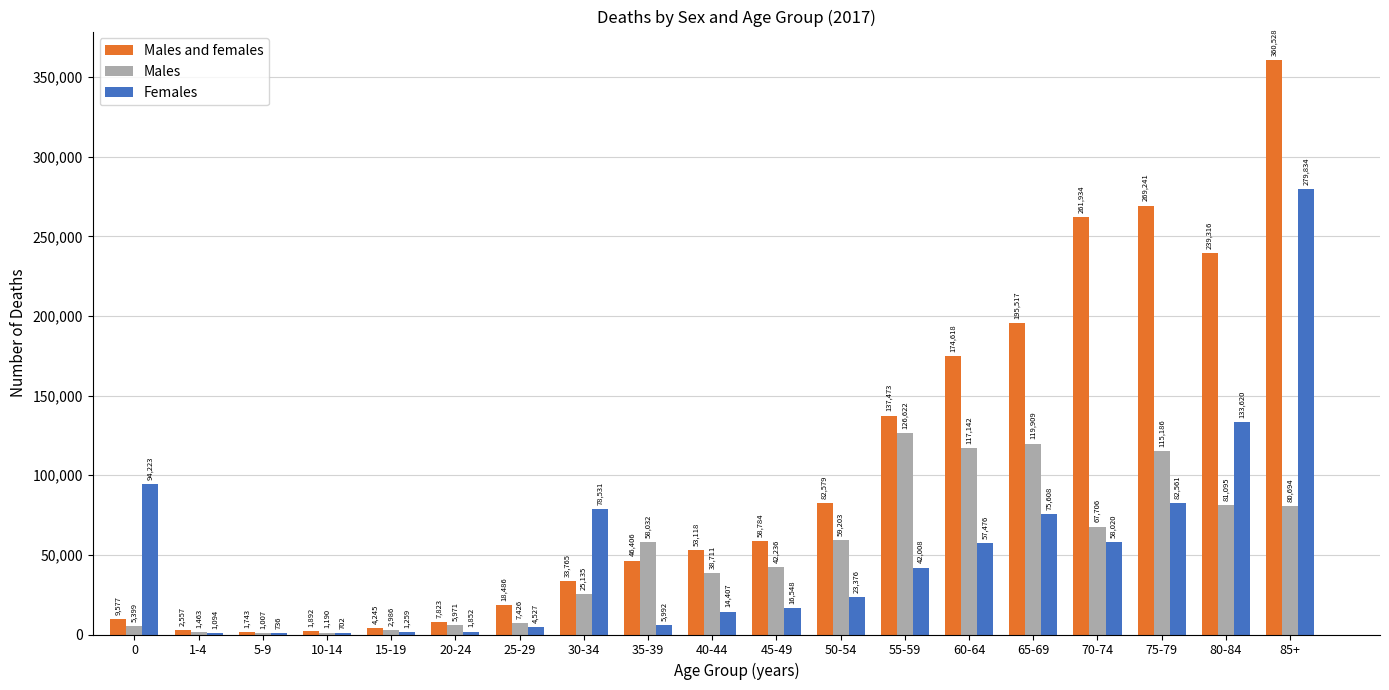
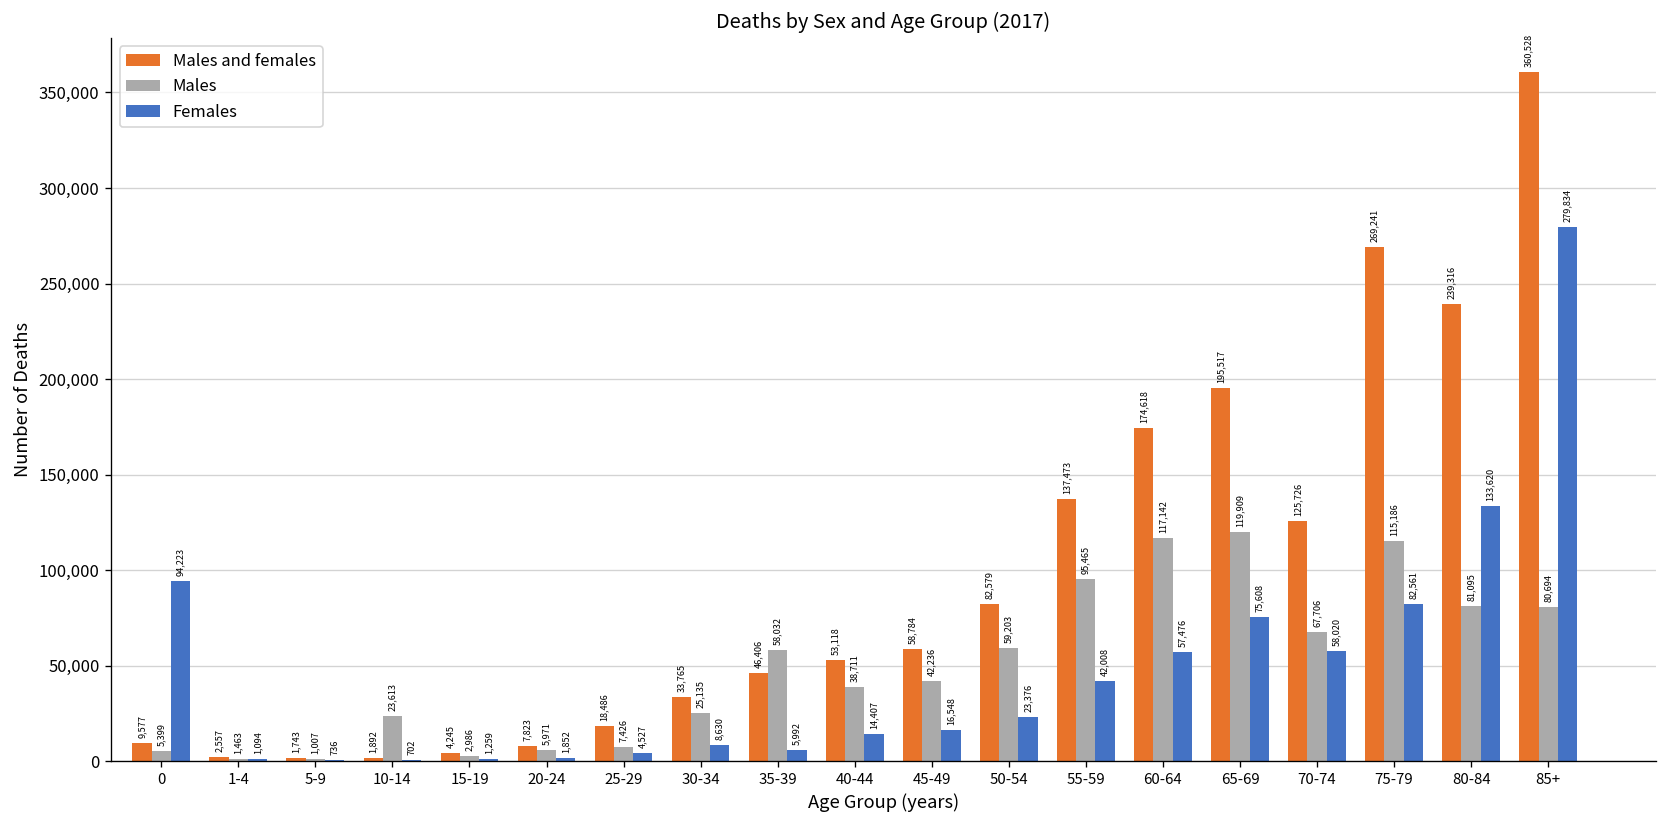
Males, 10-14: 1,190 -> 23,613
Females, 30-34: 78,531 -> 8,630
Males, 55-59: 126,622 -> 95,465
Males and females, 70-74: 261,934 -> 125,726
